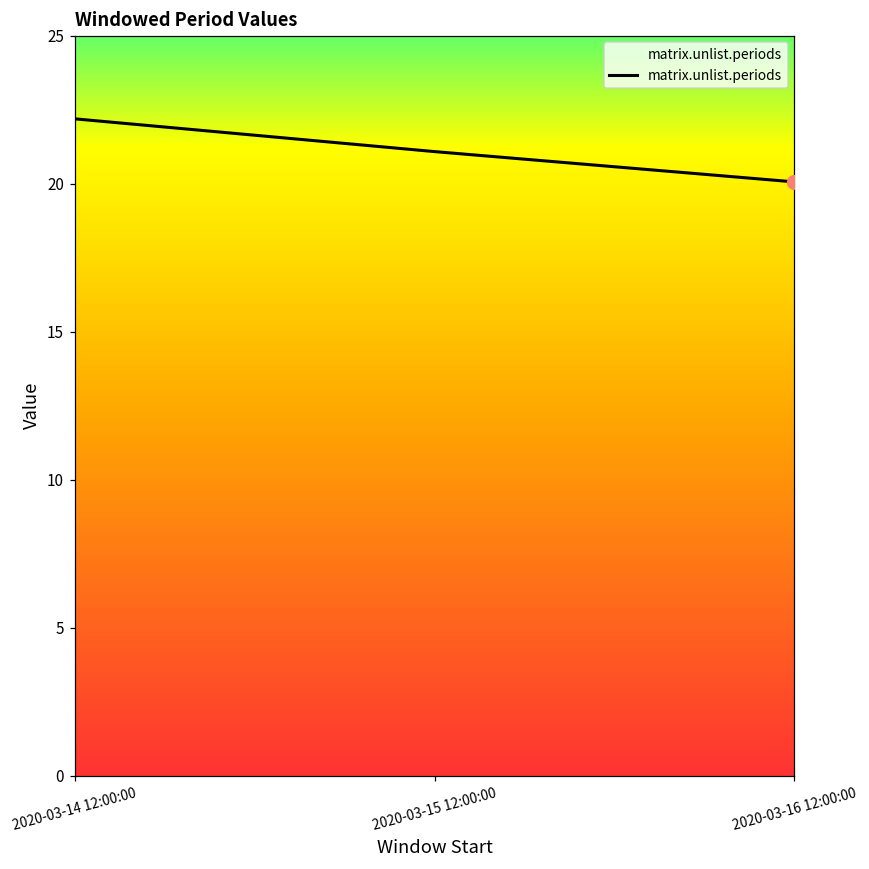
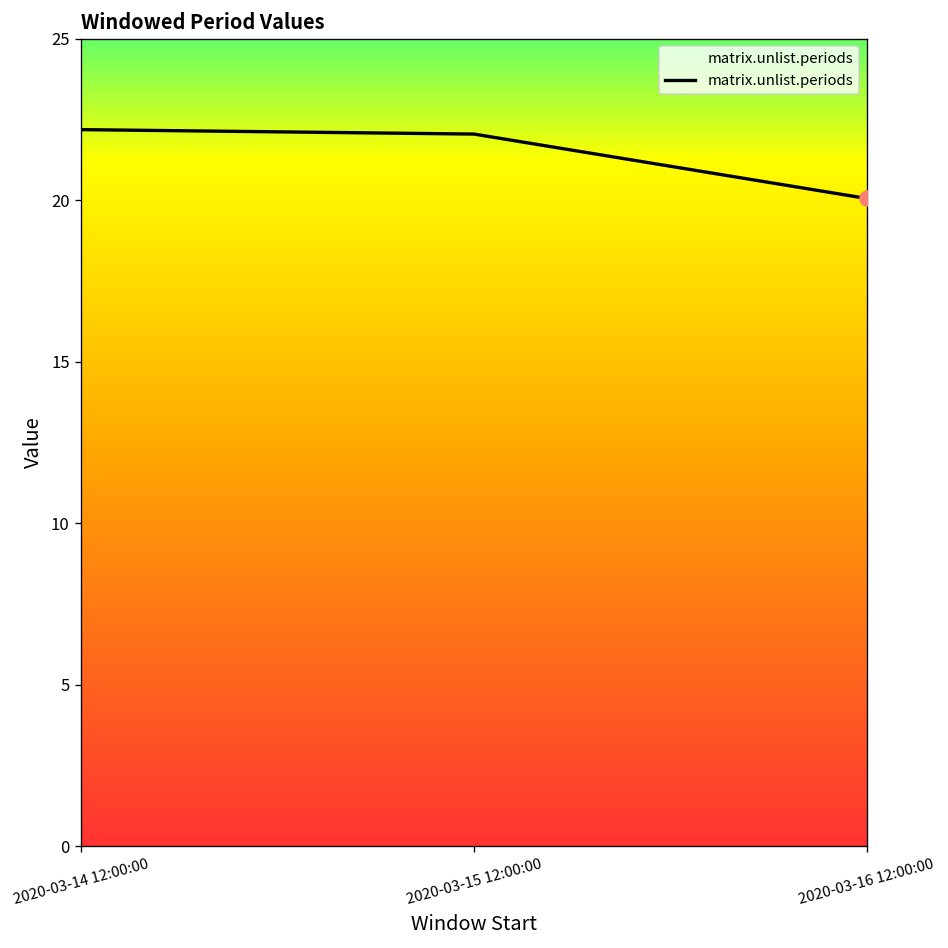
matrix.unlist.periods, 2020-03-15 12:00:00: 21.1 -> 22.0
